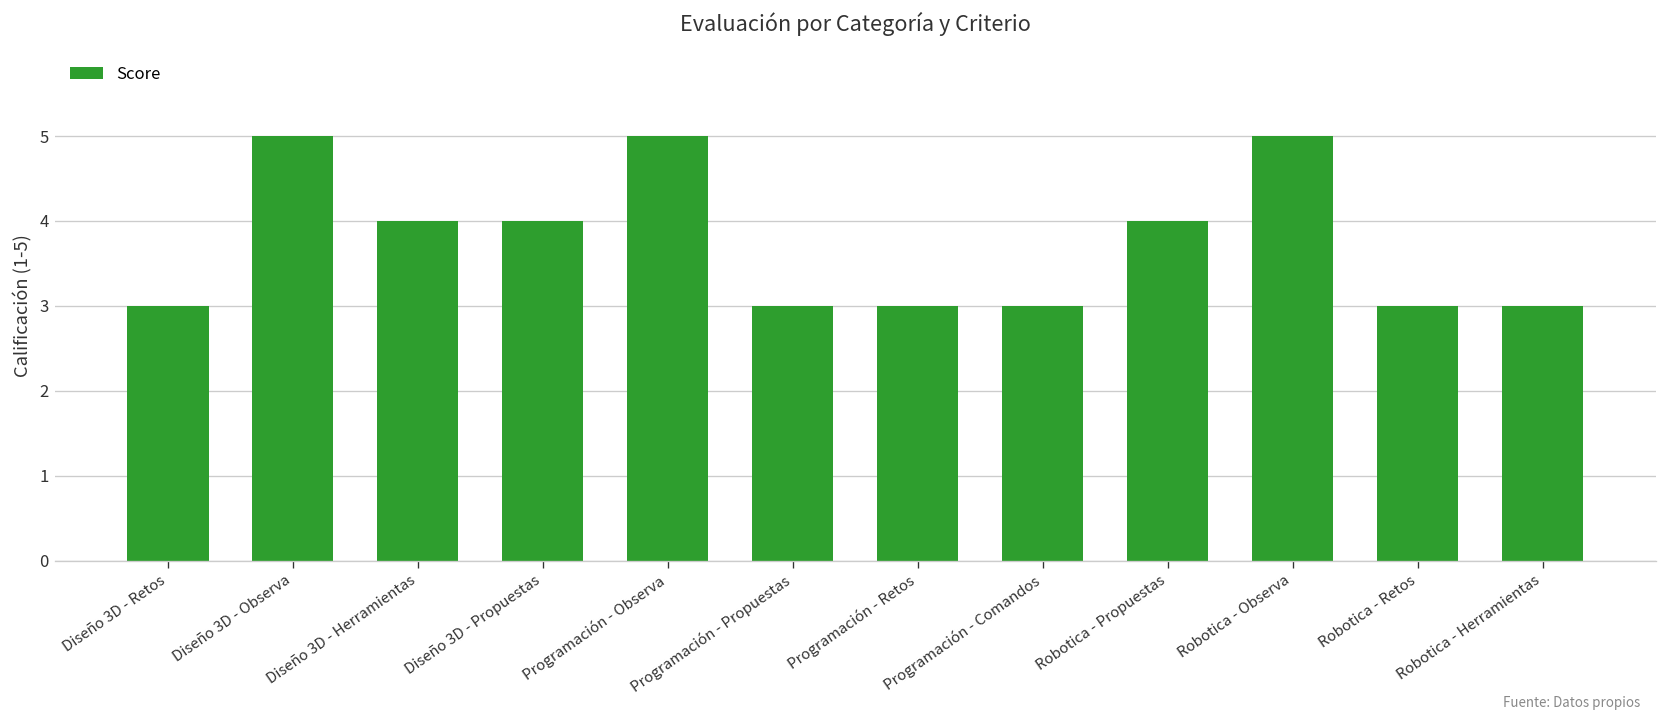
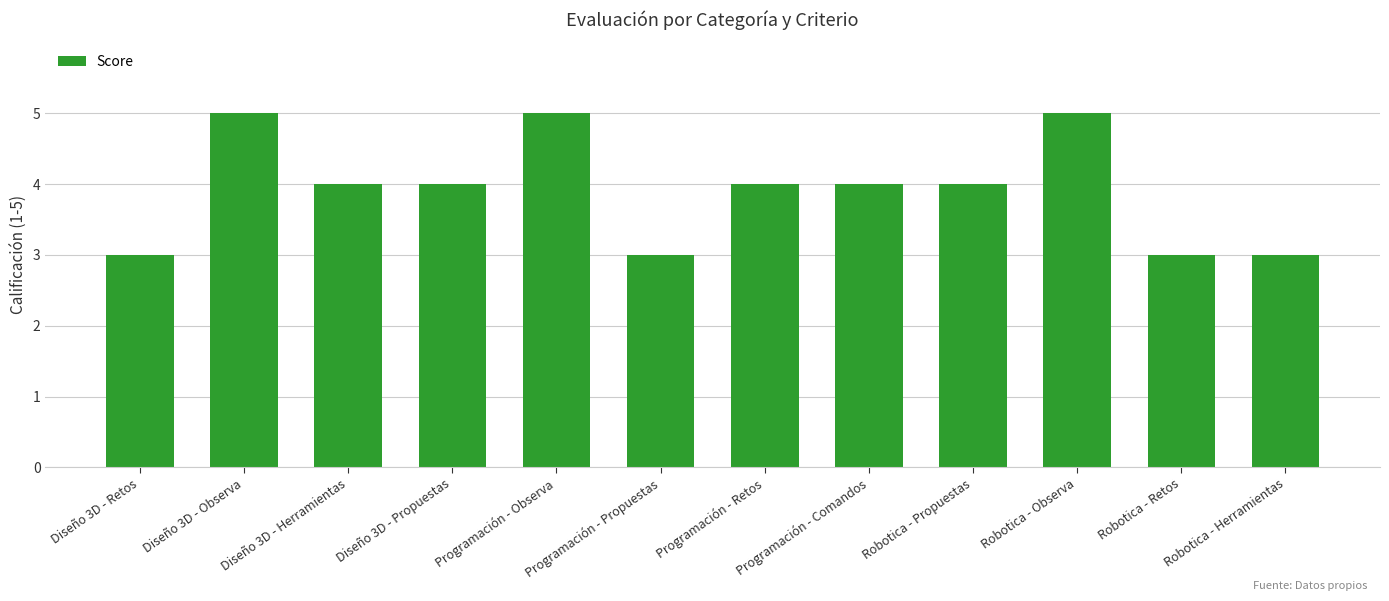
Programación - Retos: 3 -> 4
Programación - Comandos: 3 -> 4
